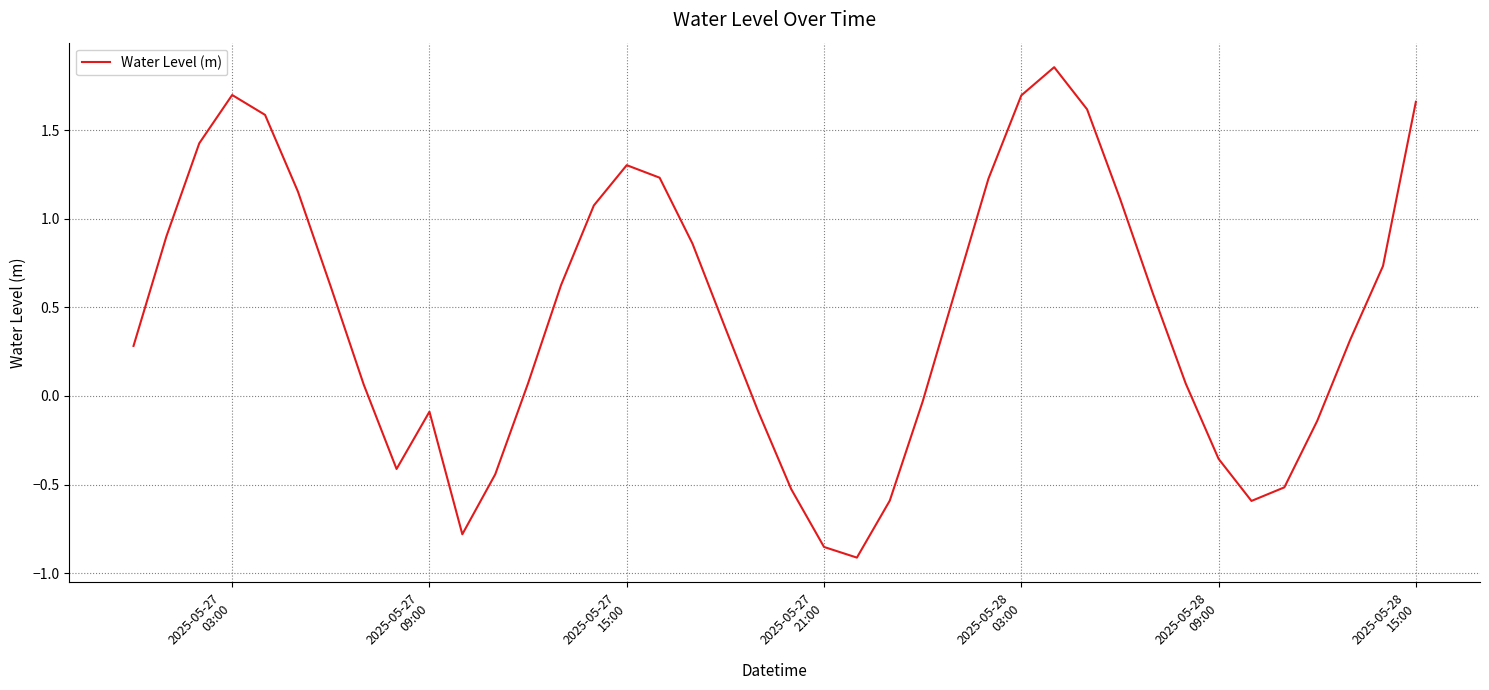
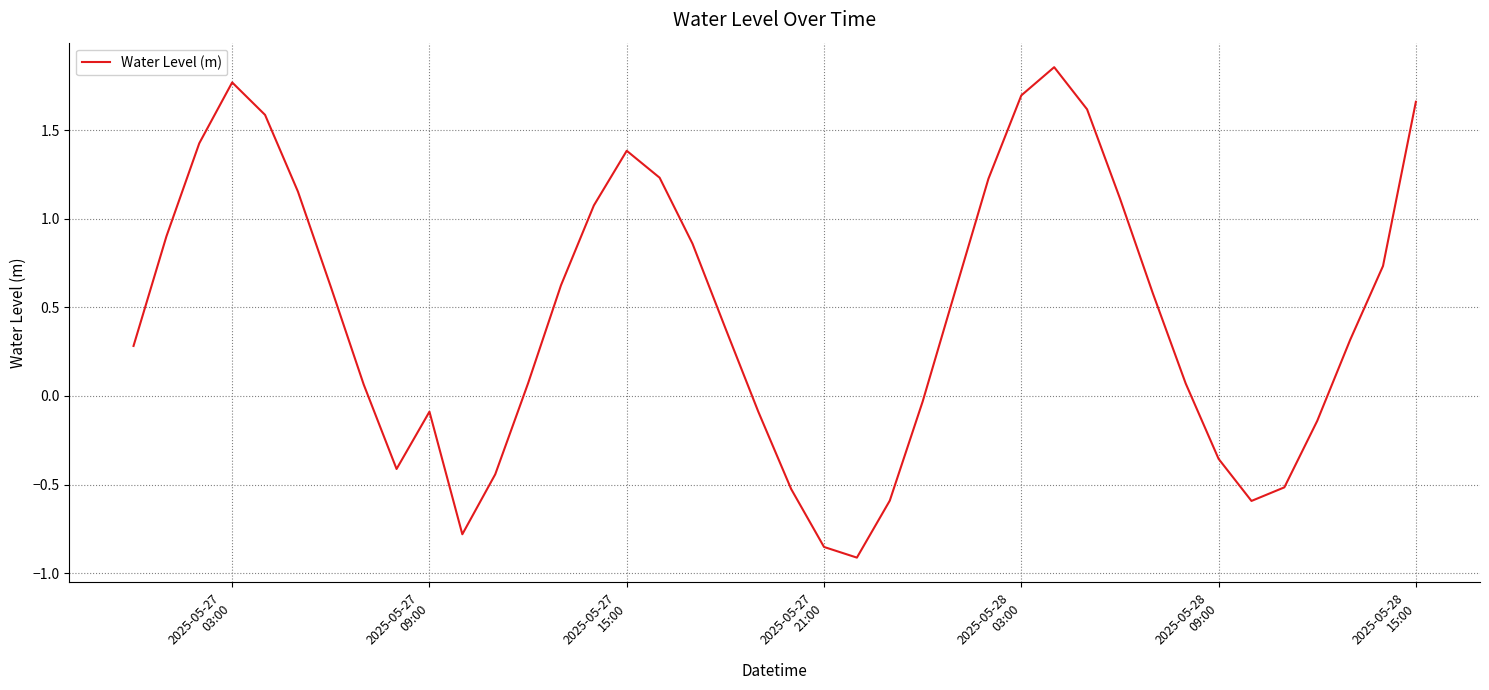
2025-05-27 03:00: 1.70 -> 1.77
2025-05-27 15:00: 1.30 -> 1.38
